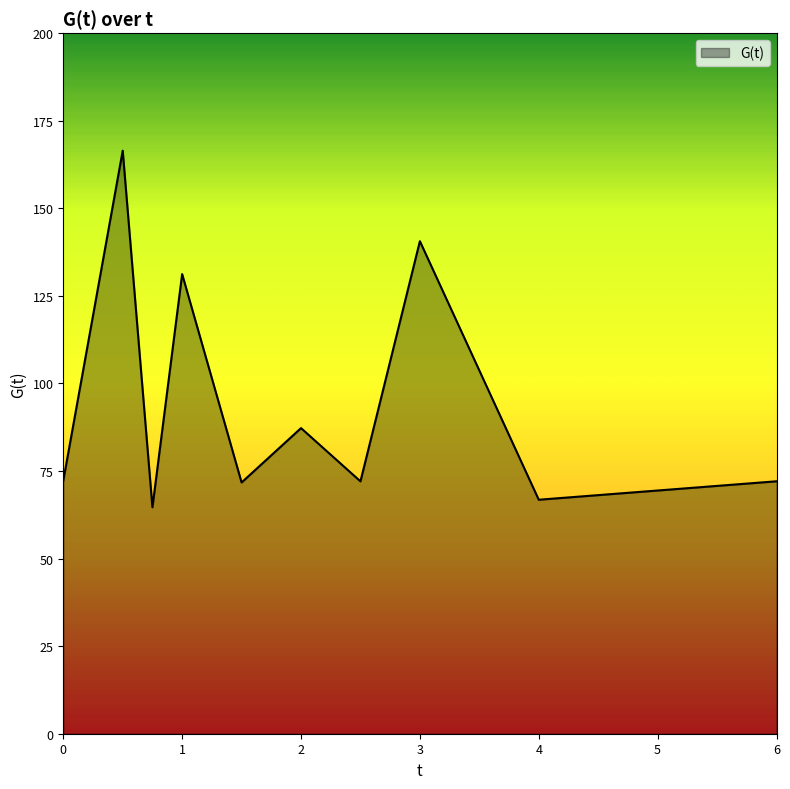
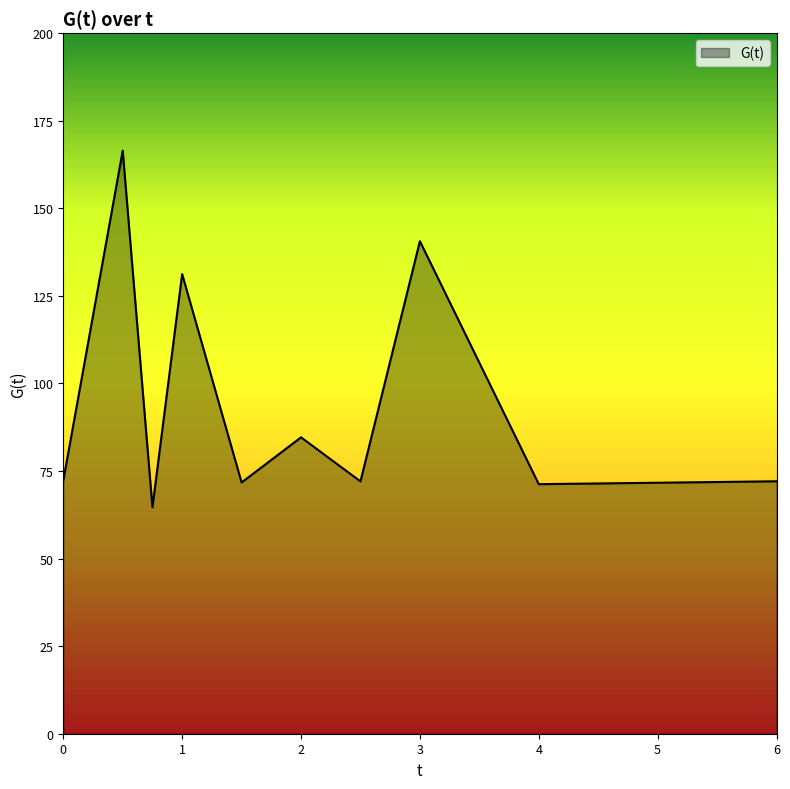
2: 87 -> 85
4: 67 -> 71
